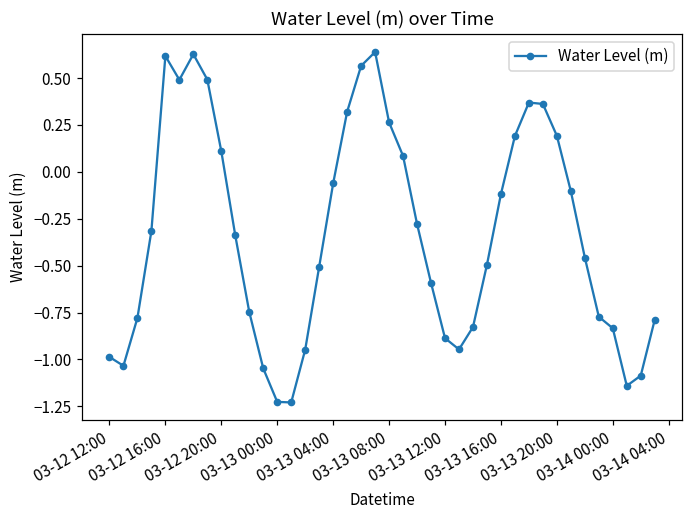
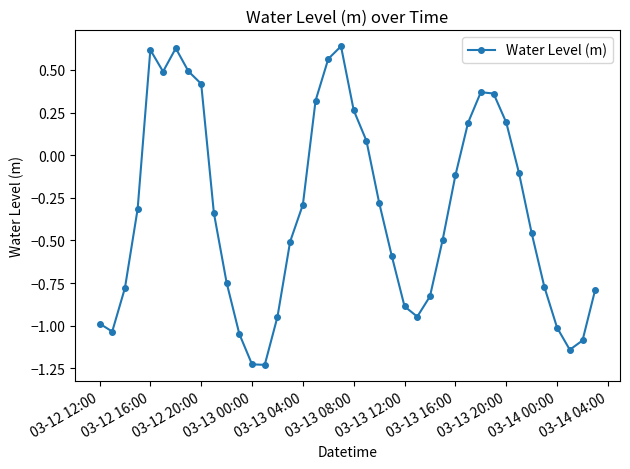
03-12 20:00: 0.11 -> 0.42
03-13 04:00: -0.06 -> -0.29
03-14 00:00: -0.83 -> -1.01
